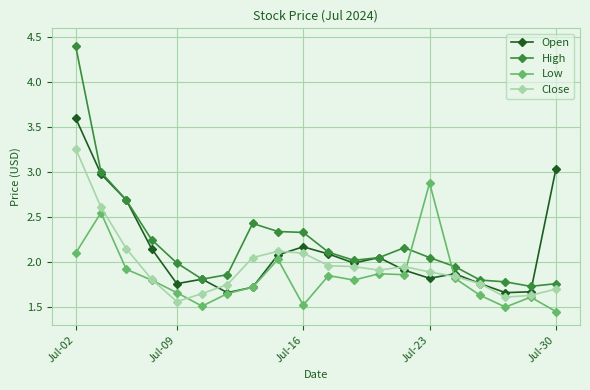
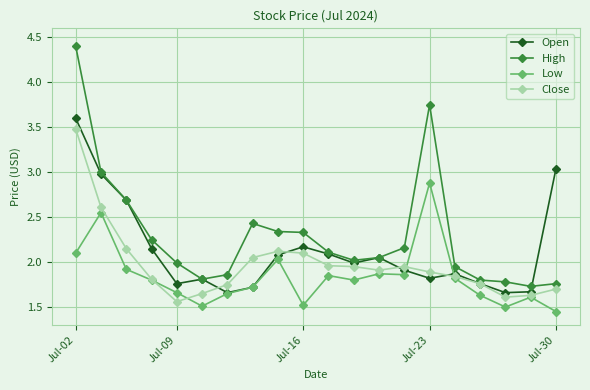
Close, Jul-02: 3.3 -> 3.5
High, Jul-23: 2.1 -> 3.8
